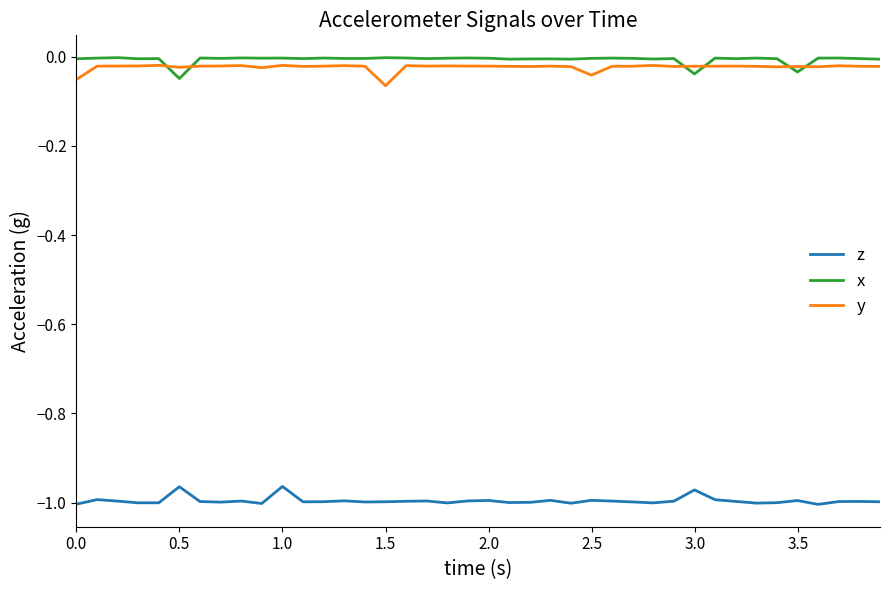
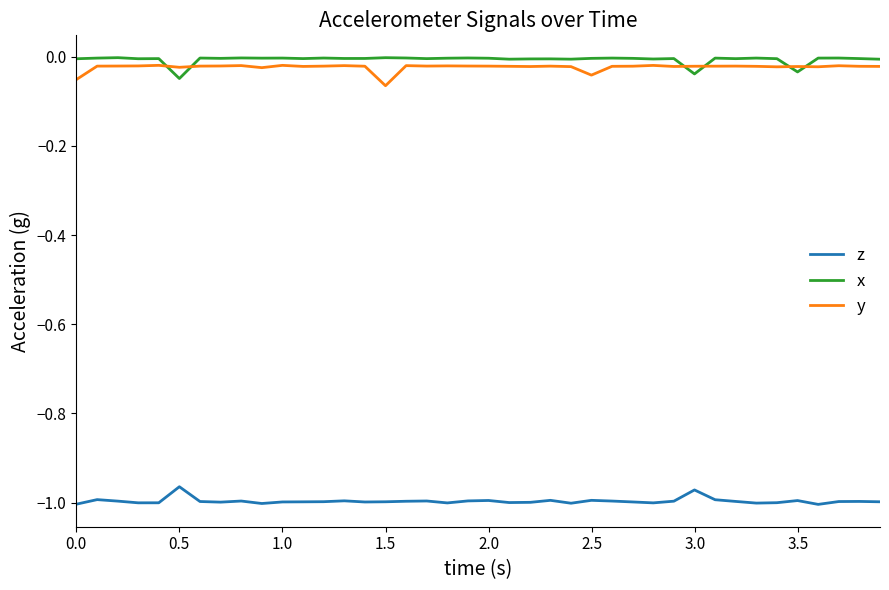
z, 1.0: -0.96 -> -1.00
